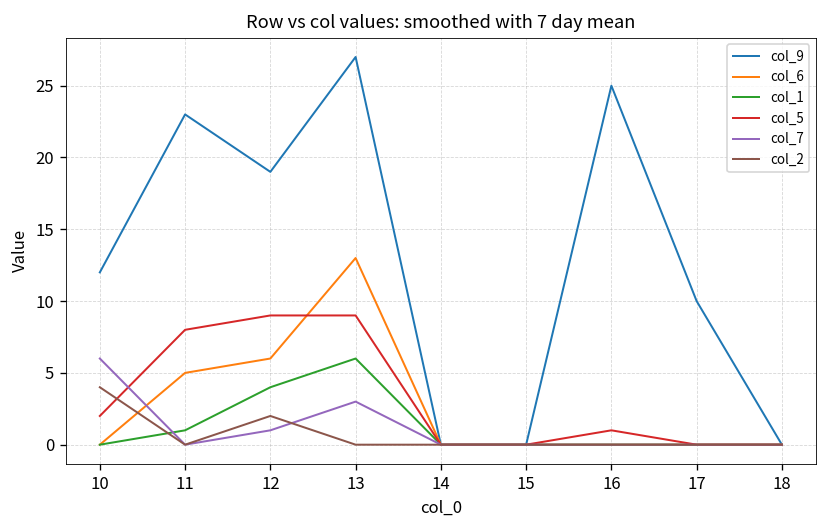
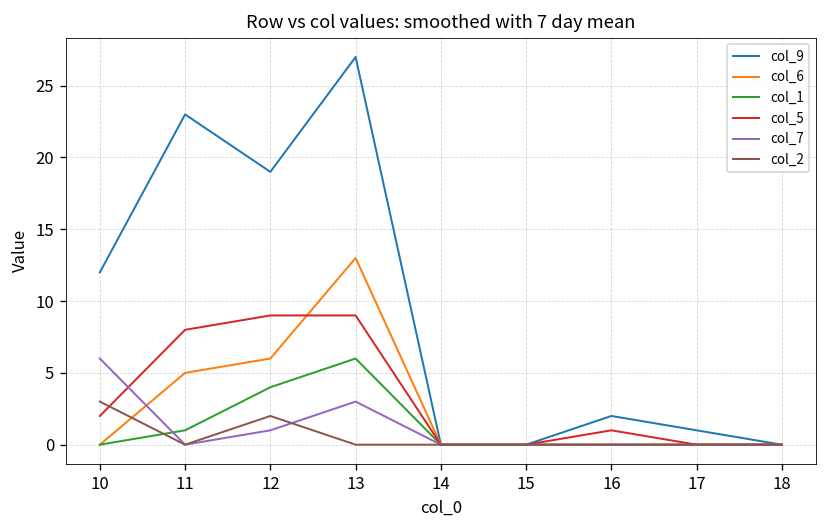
col_2, 10: 4 -> 3
col_9, 16: 25 -> 2
col_9, 17: 10 -> 1
